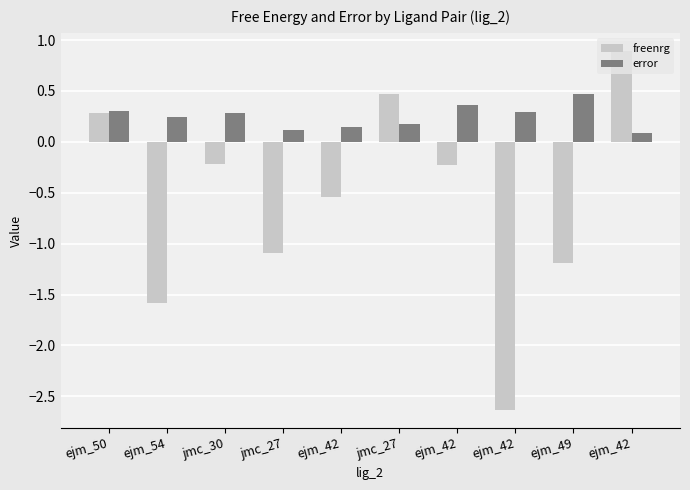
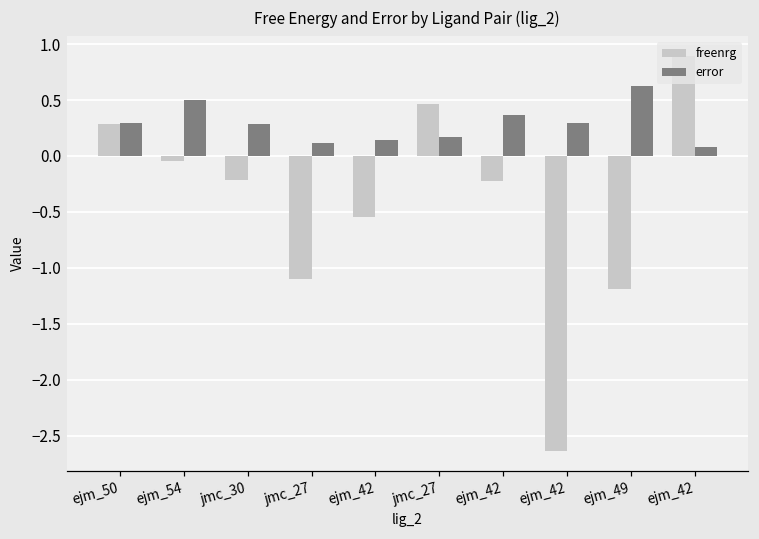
freenrg, ejm_54: -1.58 -> -0.05
error, ejm_54: 0.24 -> 0.50
error, ejm_49: 0.47 -> 0.63
